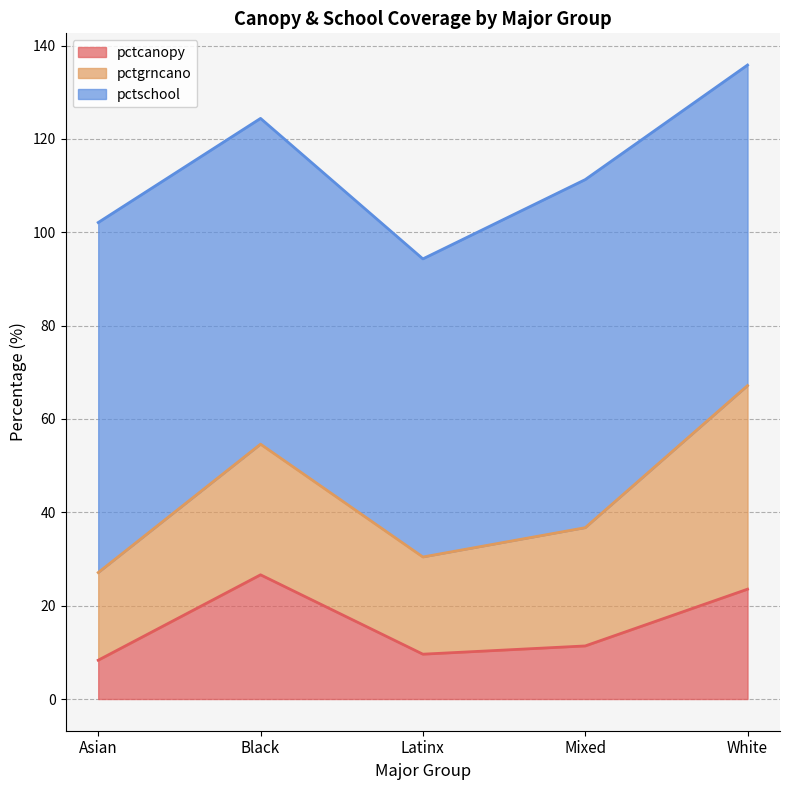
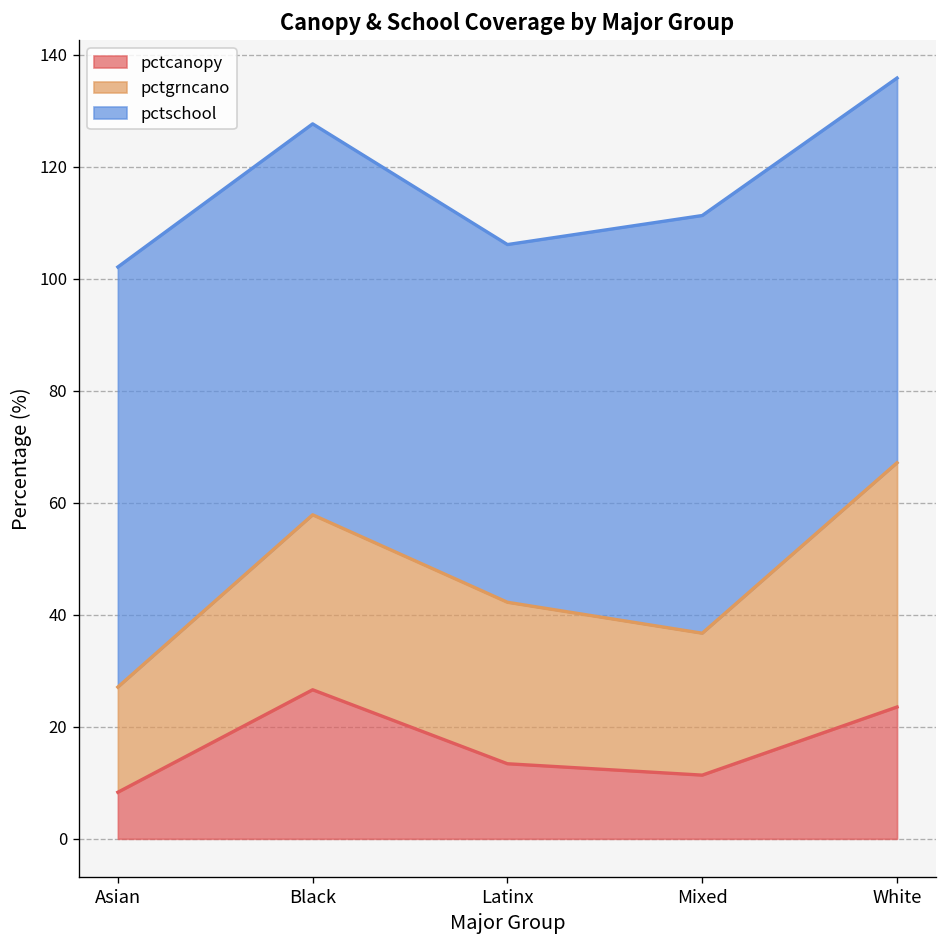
pctgrncano, Black: 28 -> 31
pctcanopy, Latinx: 10 -> 13
pctgrncano, Latinx: 21 -> 29
